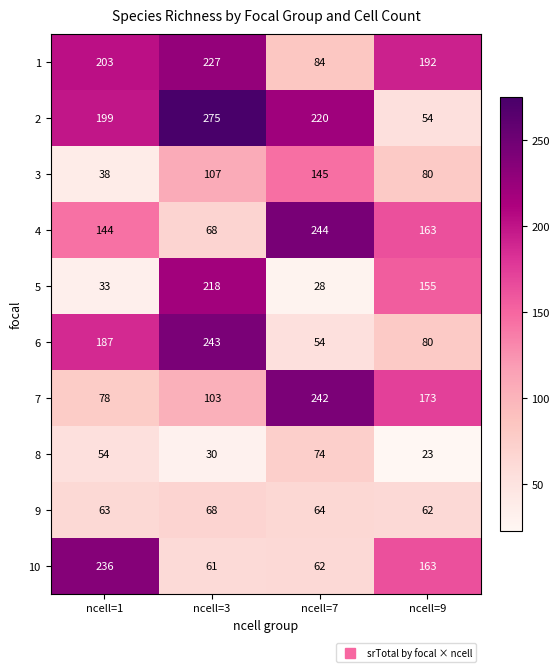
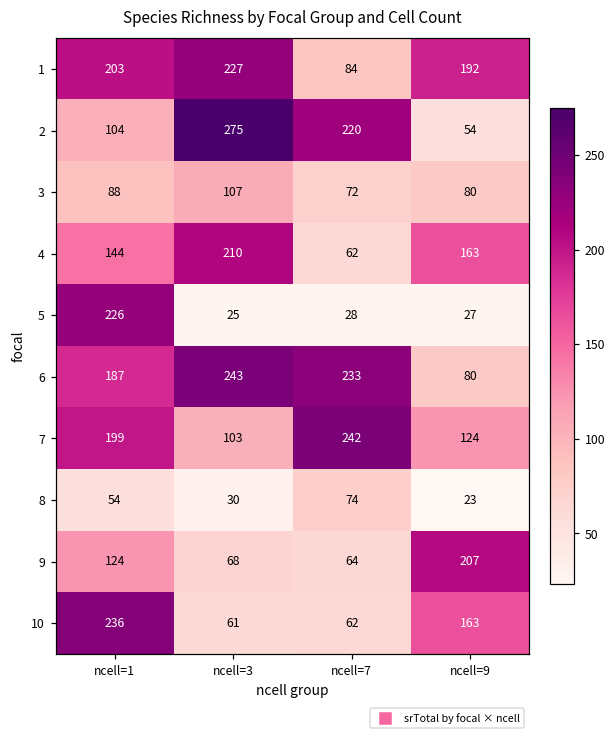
2, ncell=1: 199 -> 104
3, ncell=1: 38 -> 88
3, ncell=7: 145 -> 72
4, ncell=3: 68 -> 210
4, ncell=7: 244 -> 62
5, ncell=1: 33 -> 226
5, ncell=3: 218 -> 25
5, ncell=9: 155 -> 27
6, ncell=7: 54 -> 233
7, ncell=1: 78 -> 199
7, ncell=9: 173 -> 124
9, ncell=1: 63 -> 124
9, ncell=9: 62 -> 207
